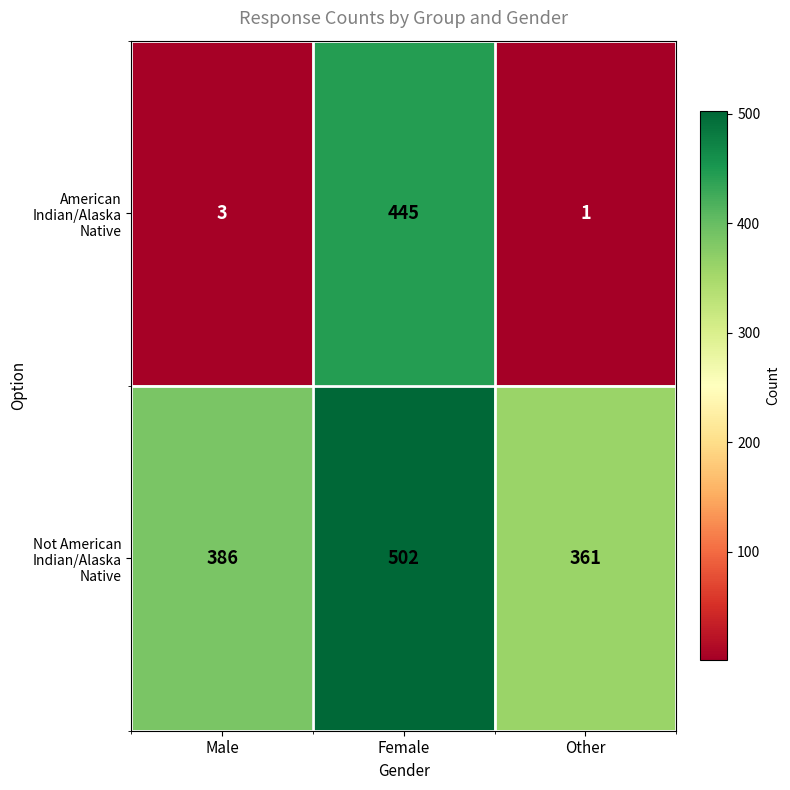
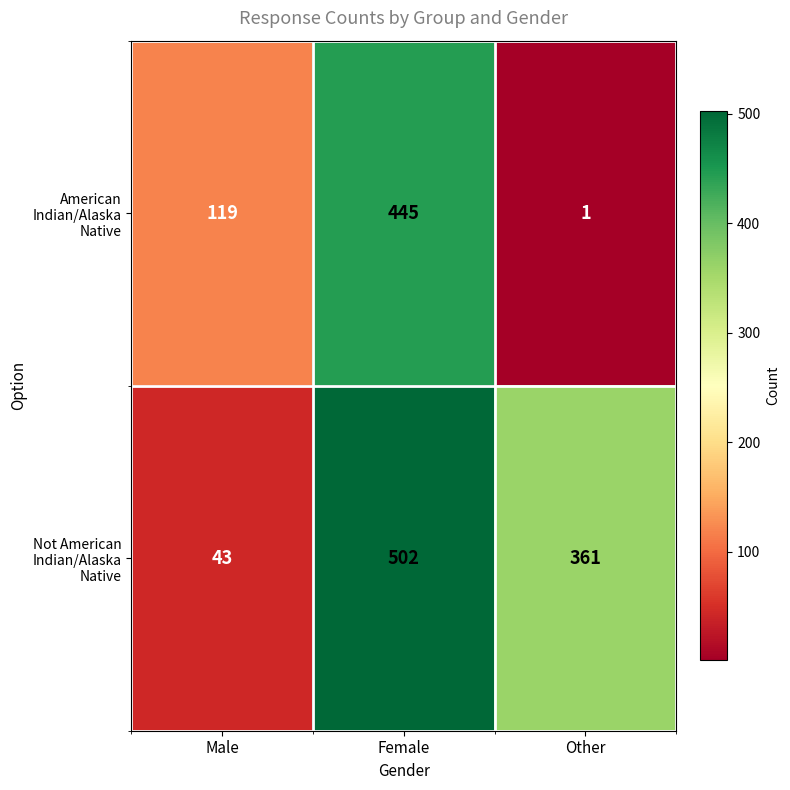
American Indian/Alaska Native, Male: 3 -> 119
Not American Indian/Alaska Native, Male: 386 -> 43
